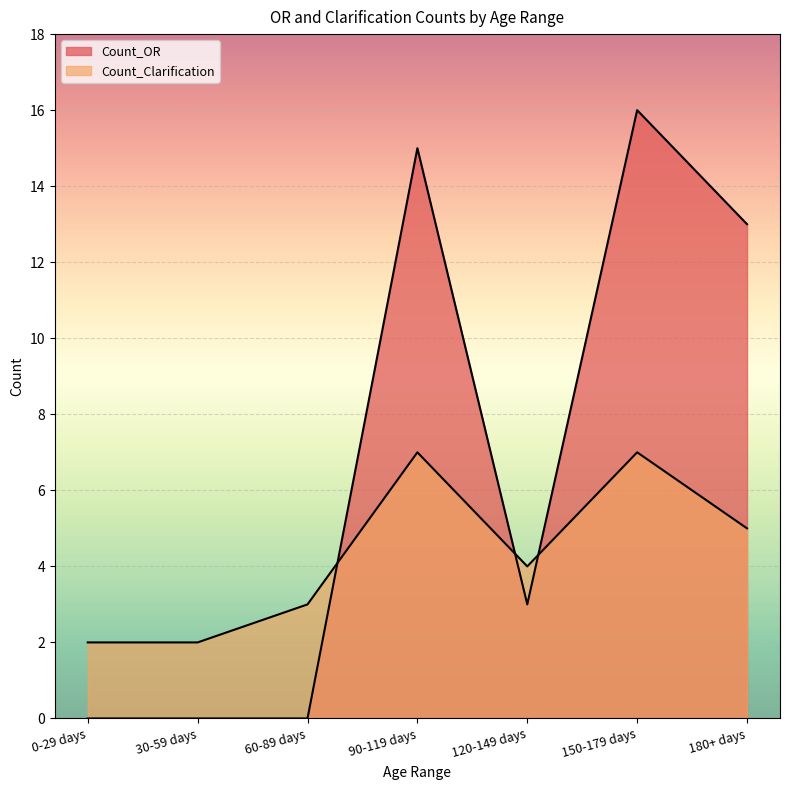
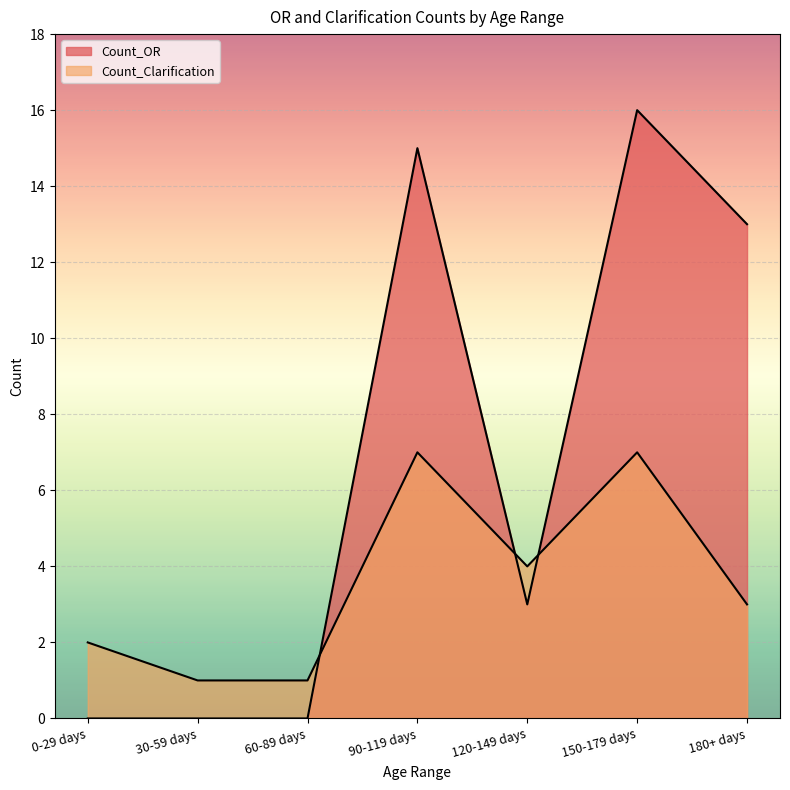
Count_Clarification, 30-59 days: 2 -> 1
Count_Clarification, 60-89 days: 3 -> 1
Count_Clarification, 180+ days: 5 -> 3
